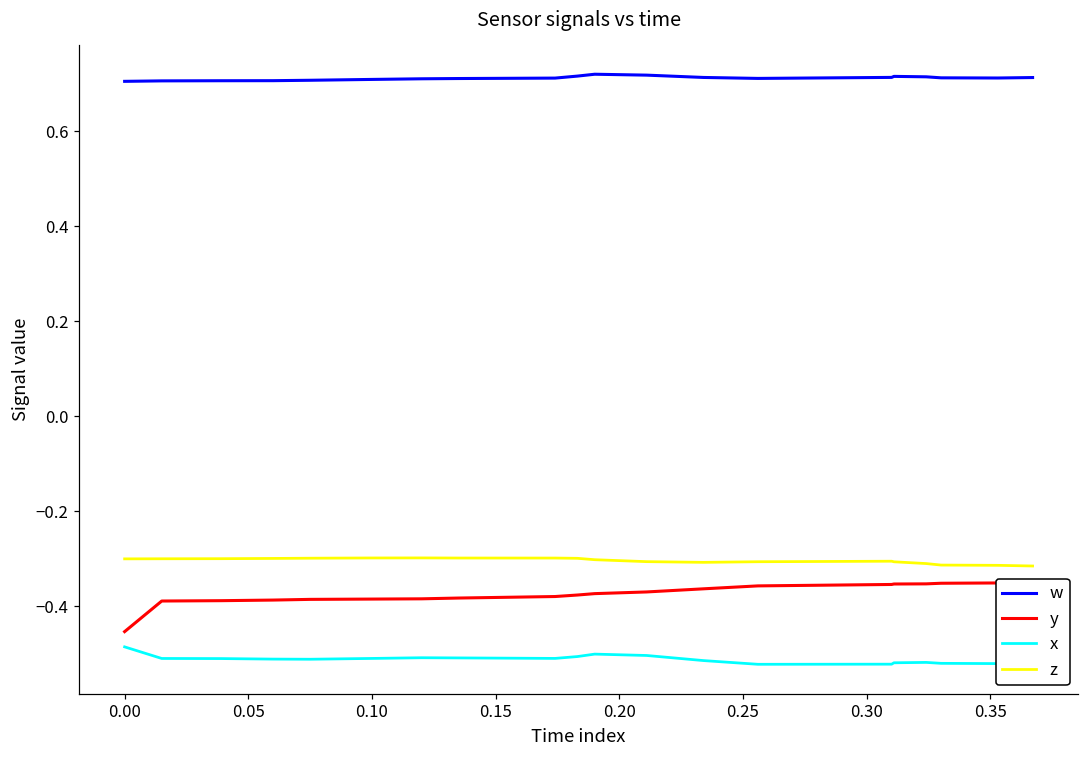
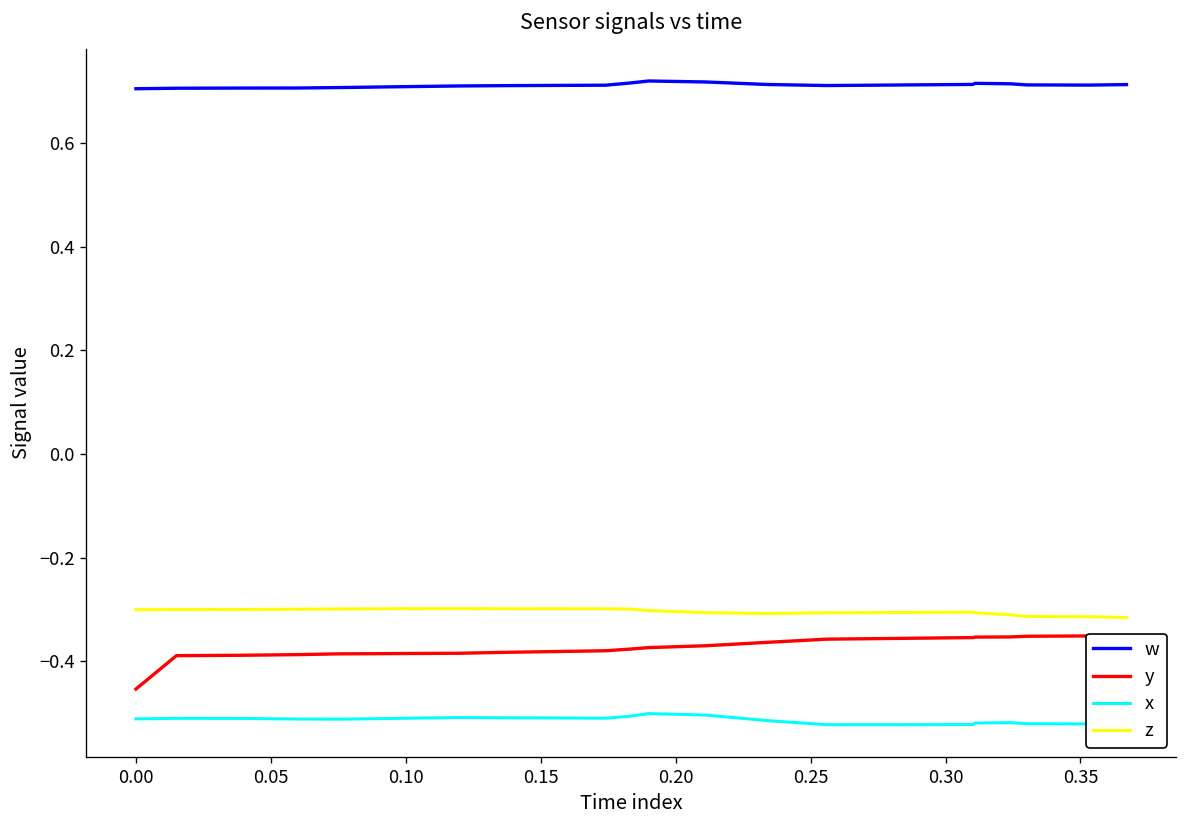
x, 0.00: -0.49 -> -0.51
